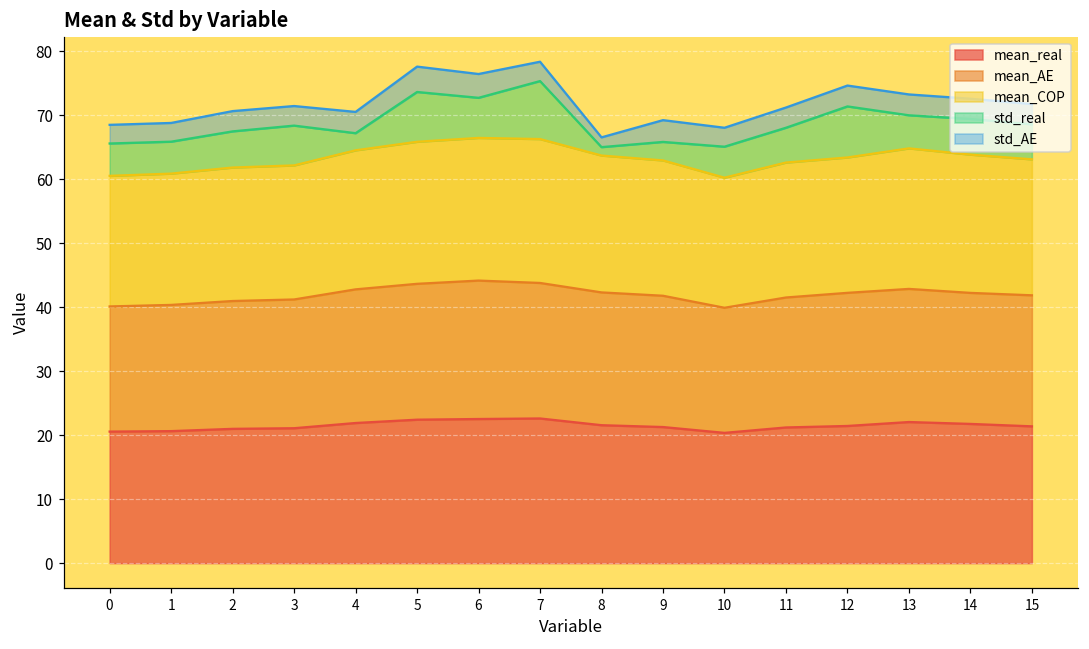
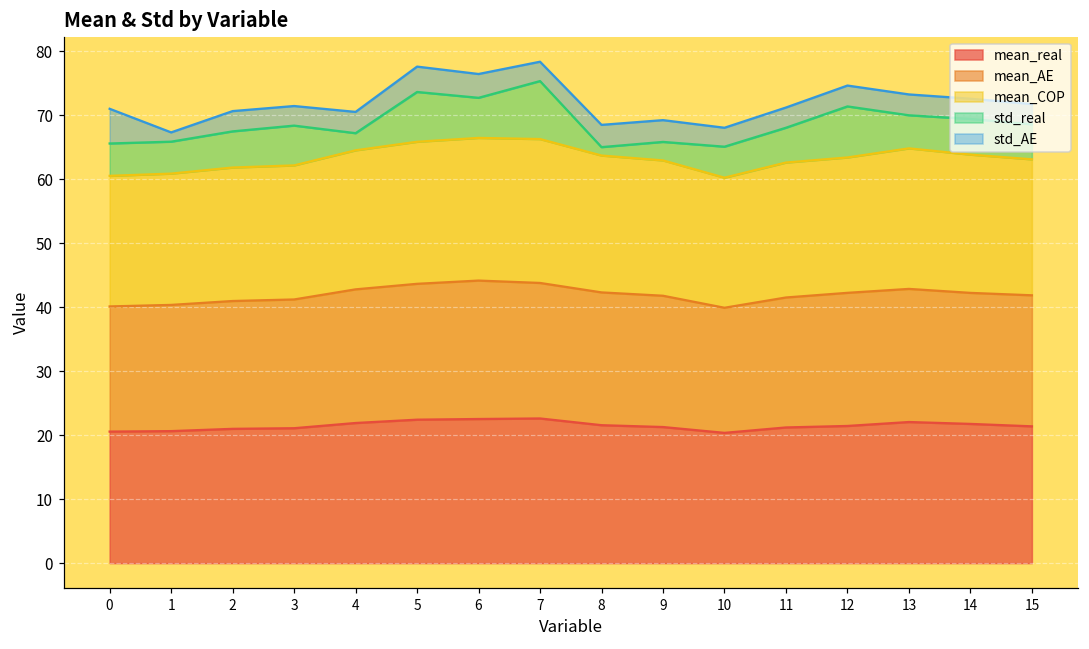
std_AE, 0: 3 -> 5
std_AE, 1: 3 -> 1
std_AE, 8: 2 -> 3
